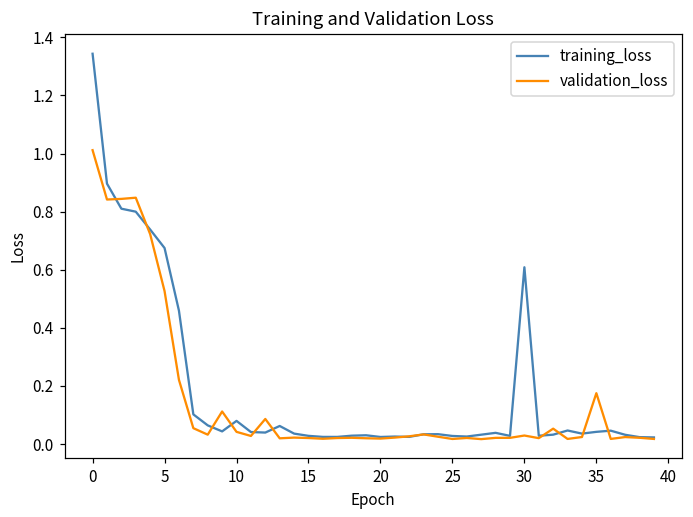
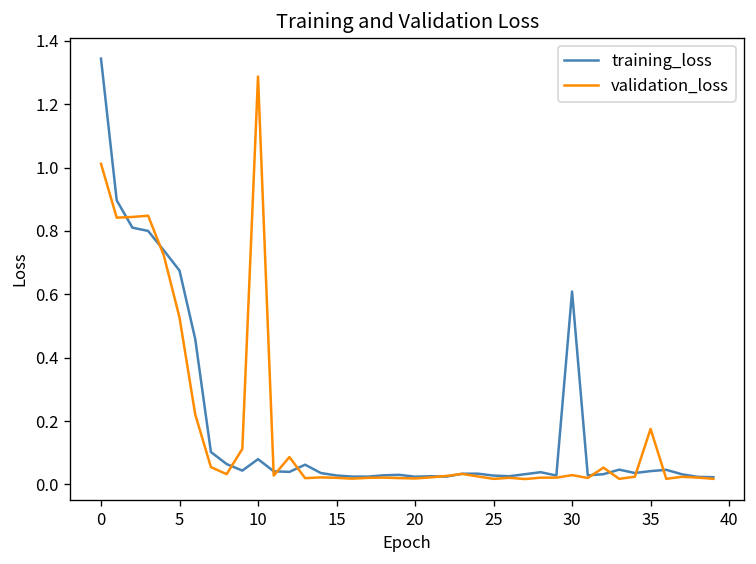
validation_loss, 10: 0.04 -> 1.29
